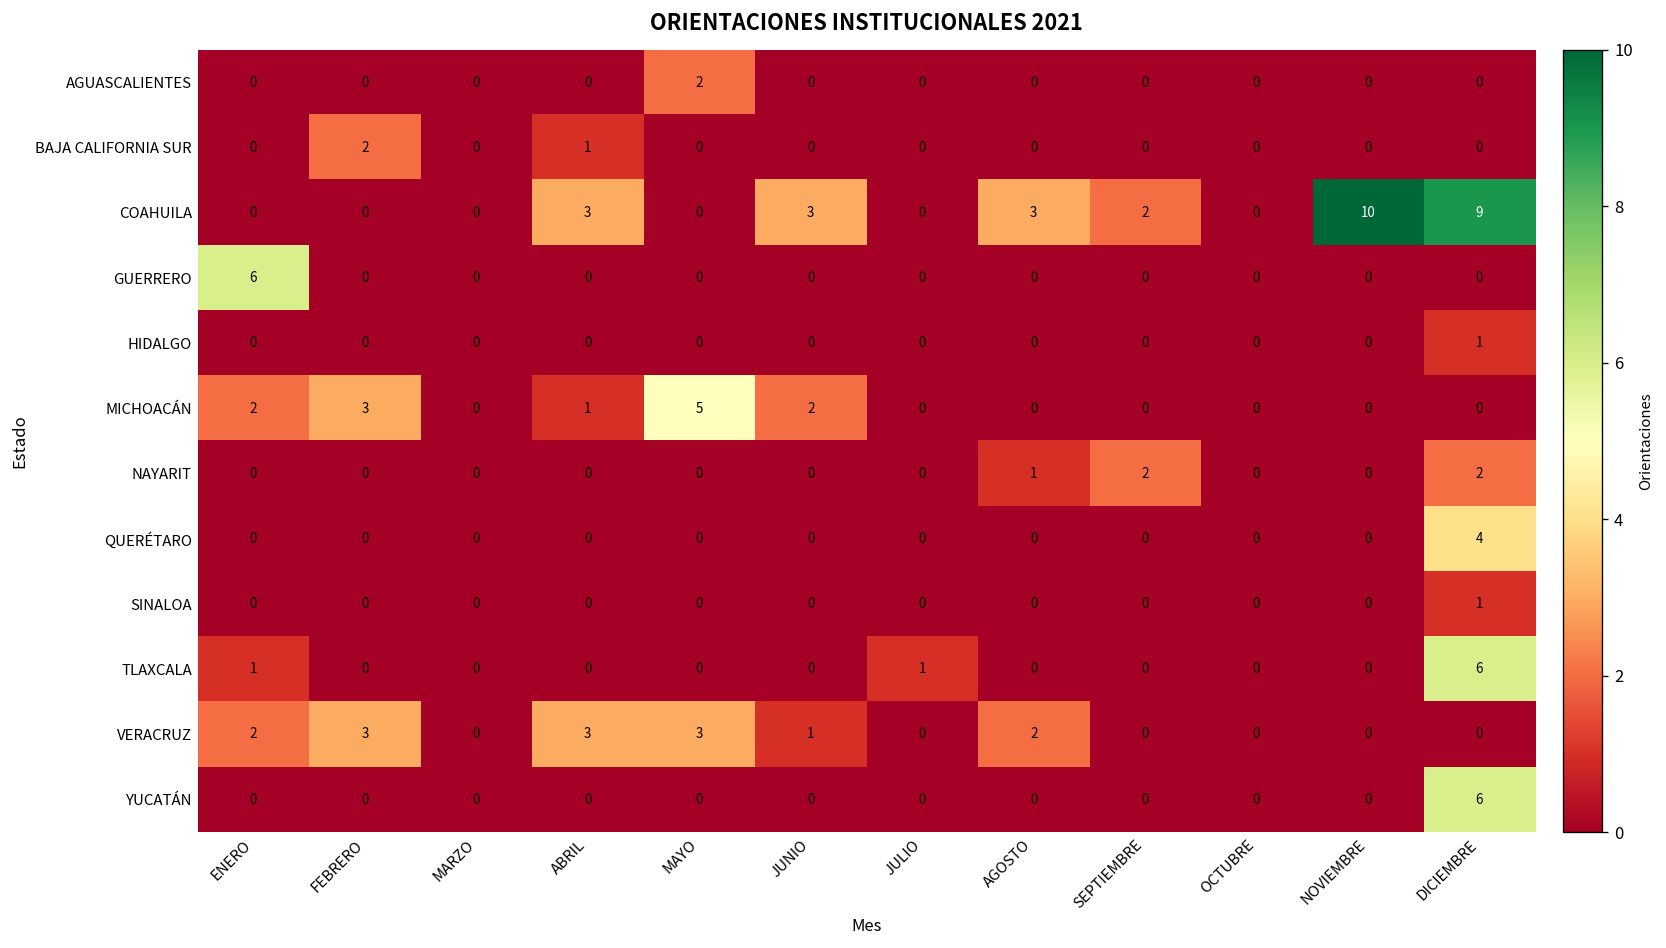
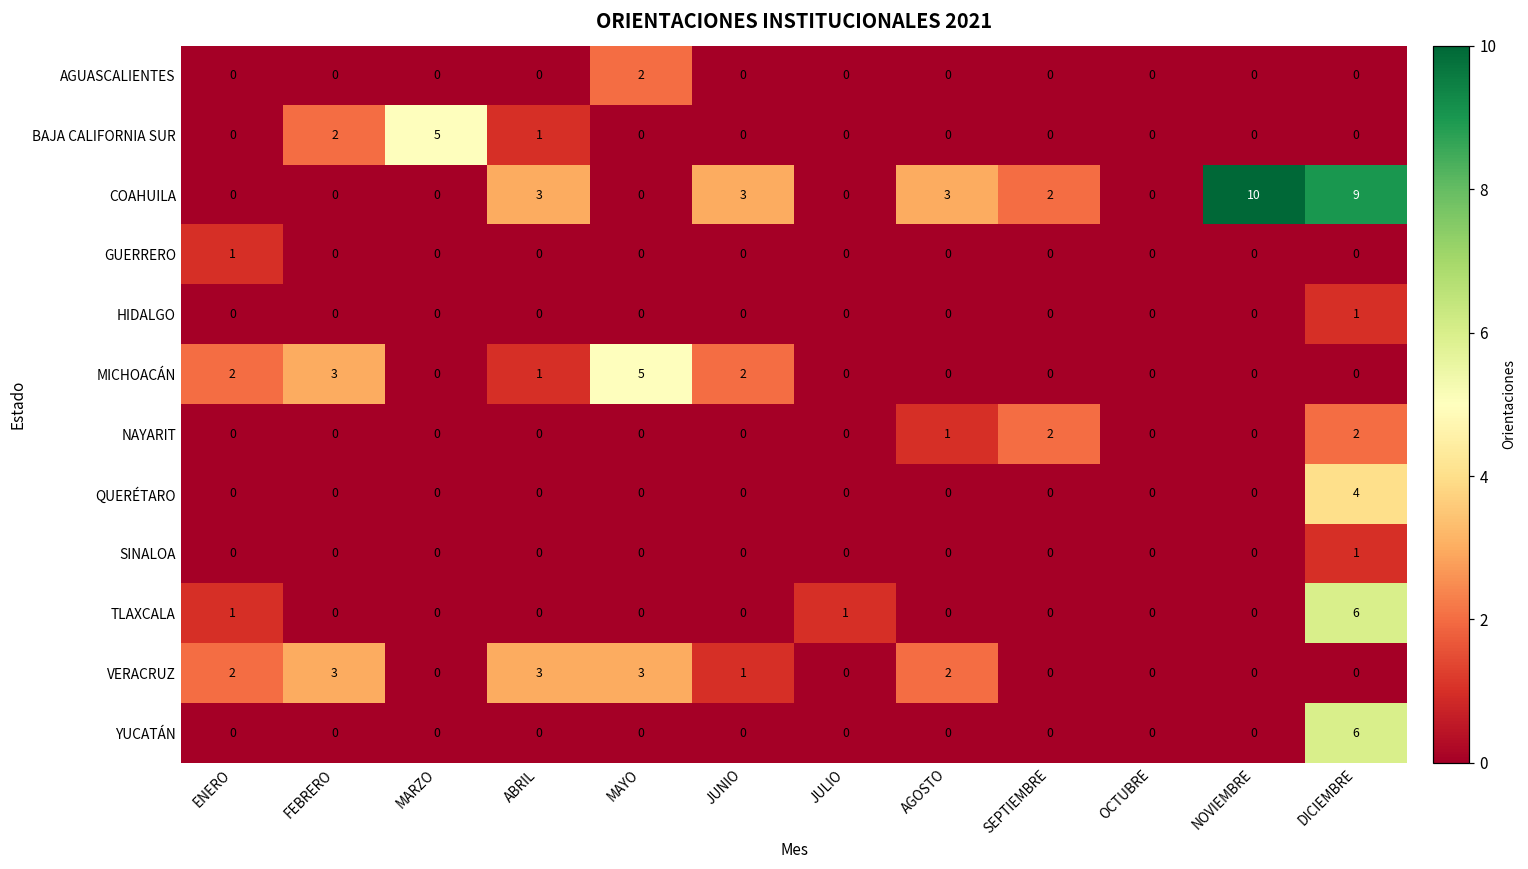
BAJA CALIFORNIA SUR, MARZO: 0 -> 5
GUERRERO, ENERO: 6 -> 1
